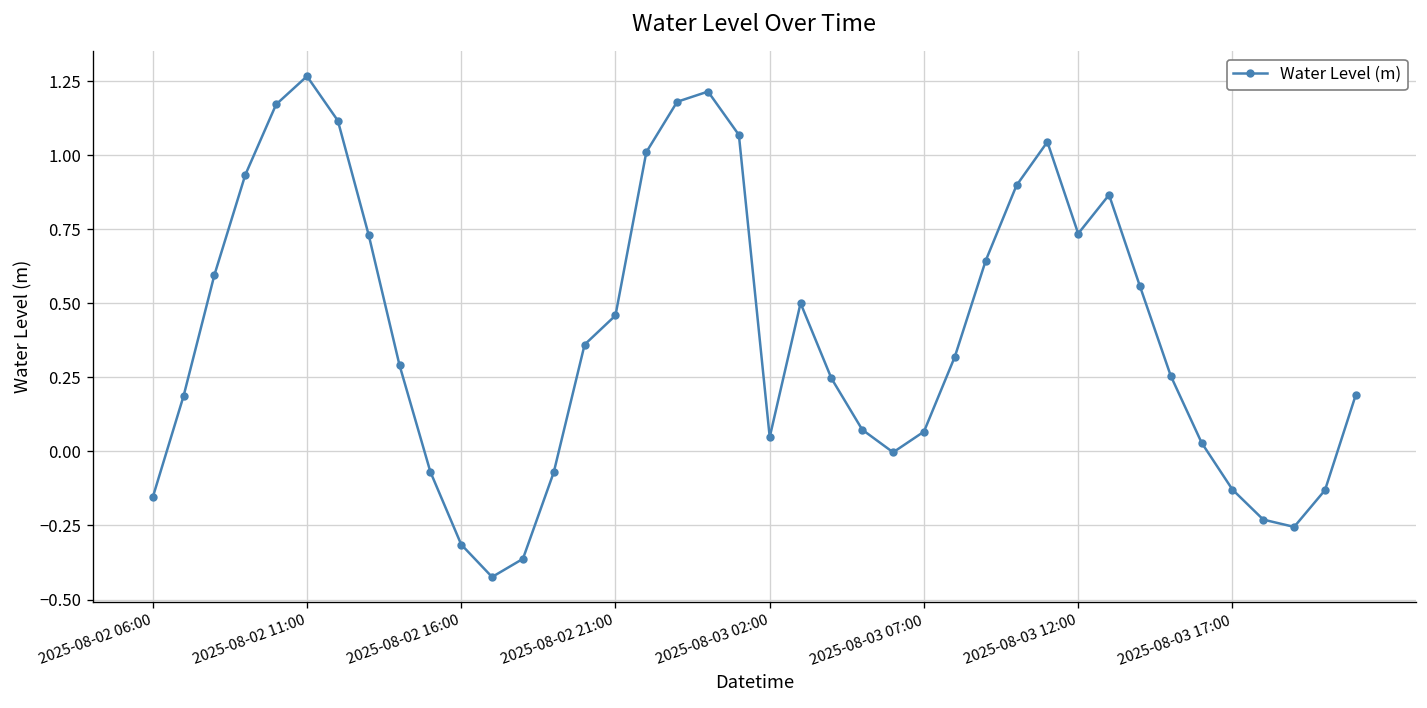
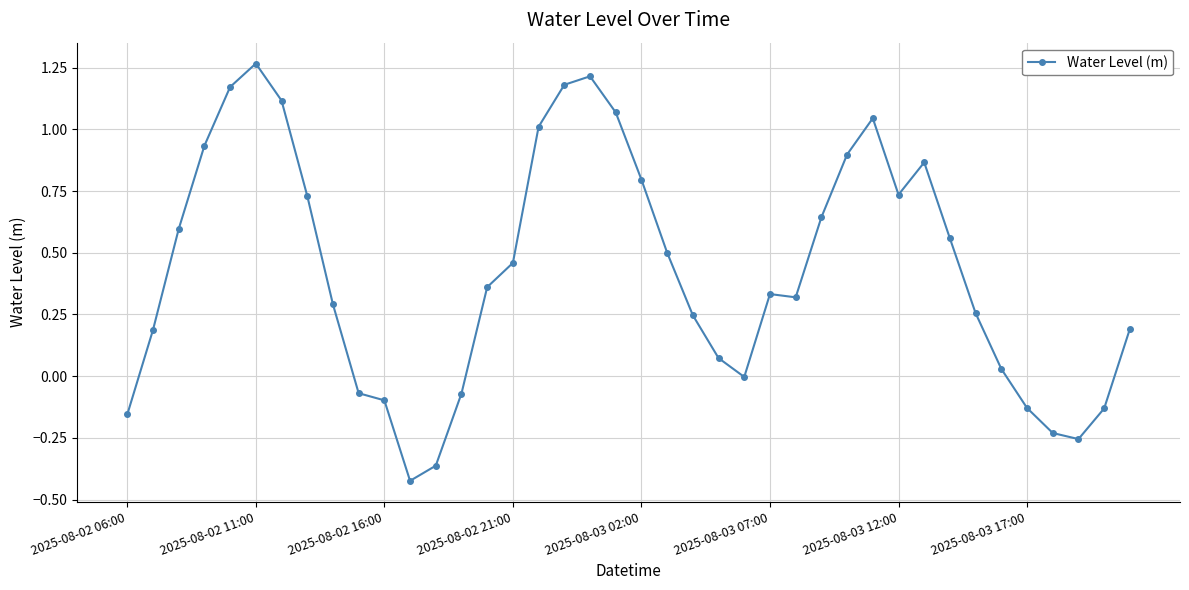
2025-08-02 16:00: -0.31 -> -0.10
2025-08-03 02:00: 0.05 -> 0.80
2025-08-03 07:00: 0.07 -> 0.33
